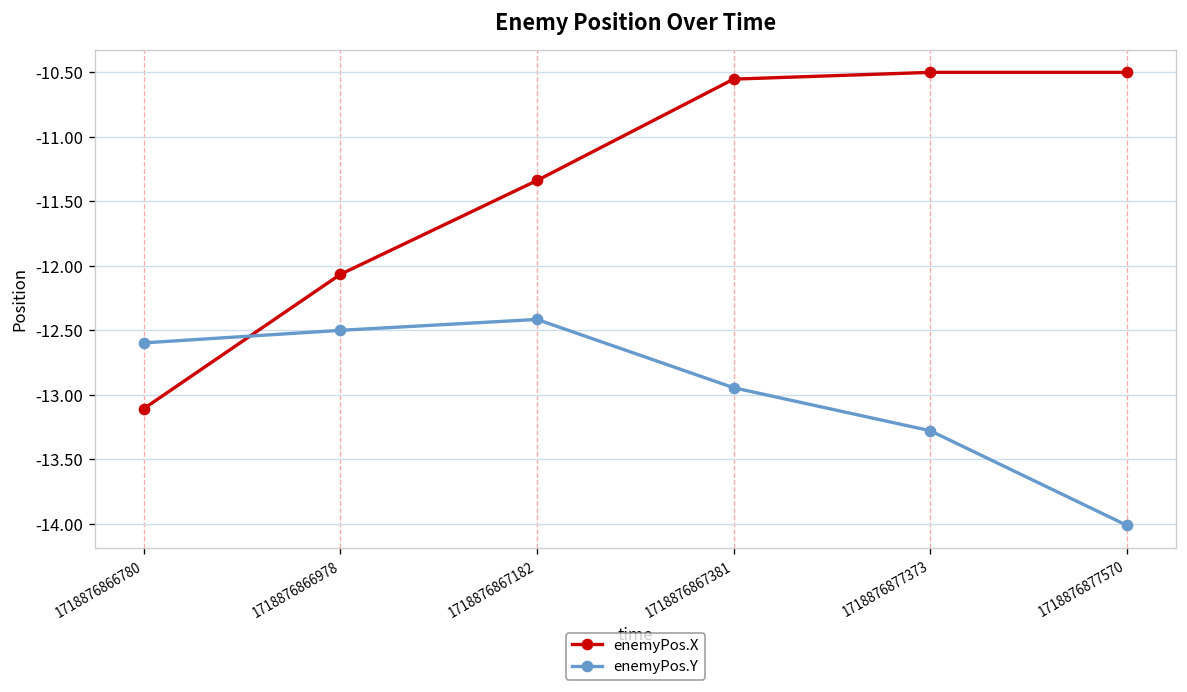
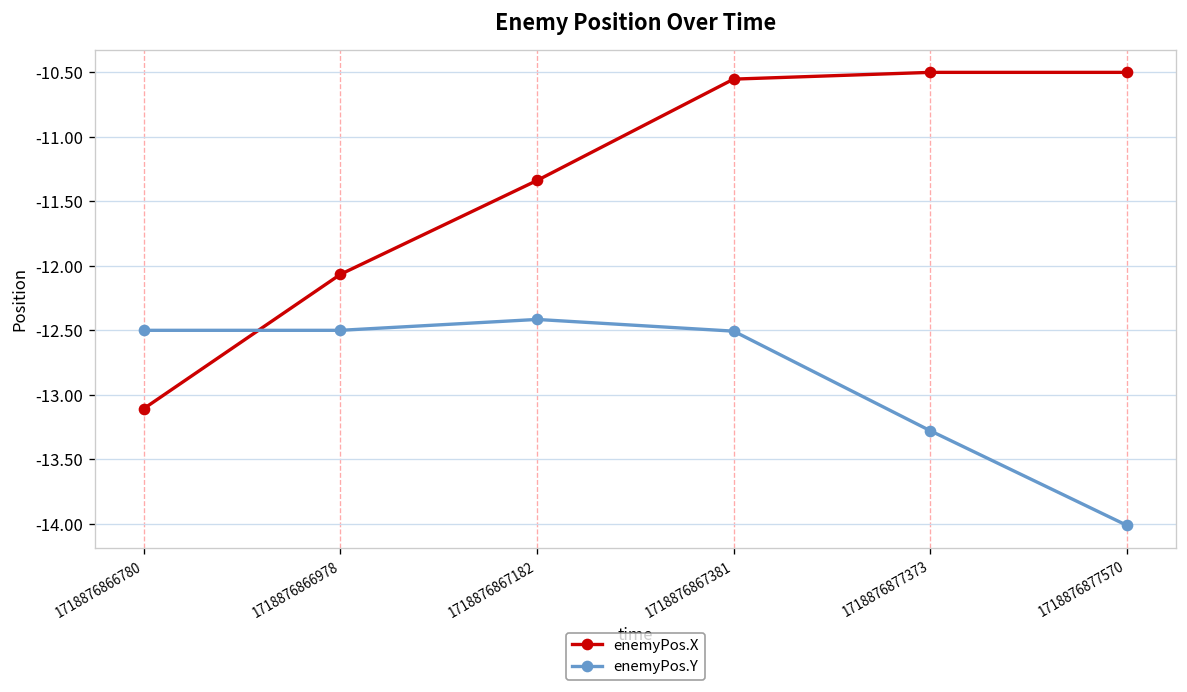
enemyPos.Y, 1718876866780: -12.60 -> -12.50
enemyPos.Y, 1718876867381: -12.94 -> -12.51
